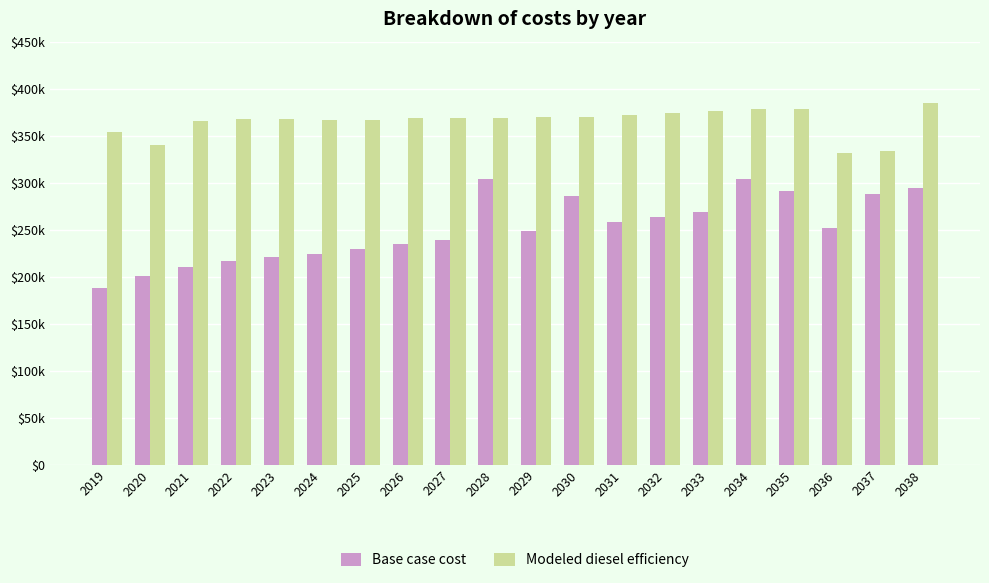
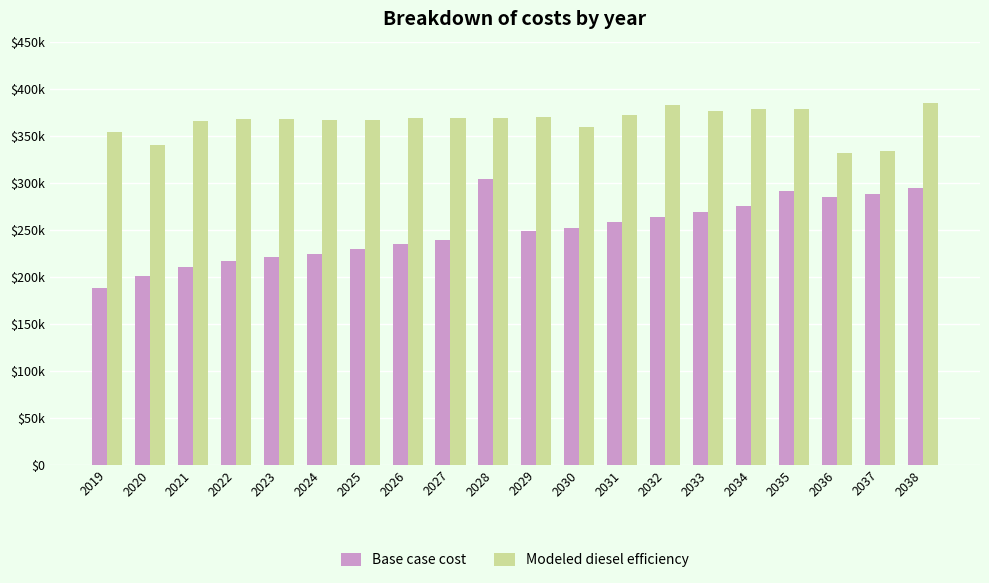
Base case cost, 2030: $290000 -> $250000
Modeled diesel efficiency, 2030: $370000 -> $360000
Modeled diesel efficiency, 2032: $370000 -> $380000
Base case cost, 2034: $300000 -> $280000
Base case cost, 2036: $250000 -> $290000
